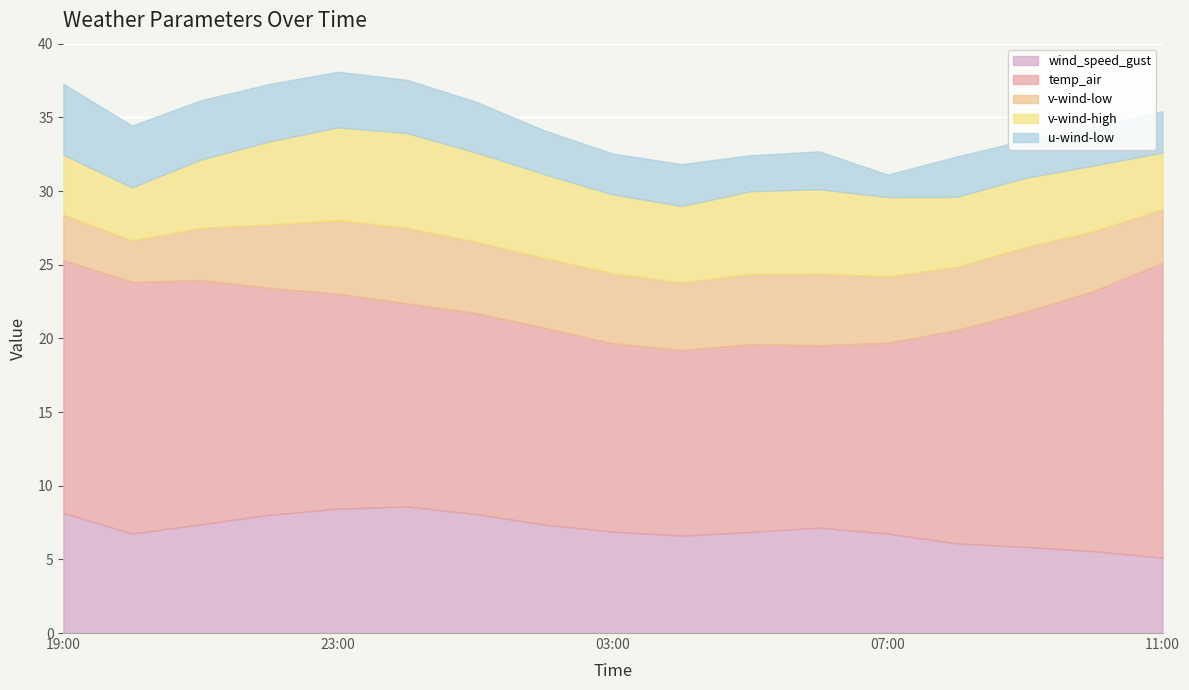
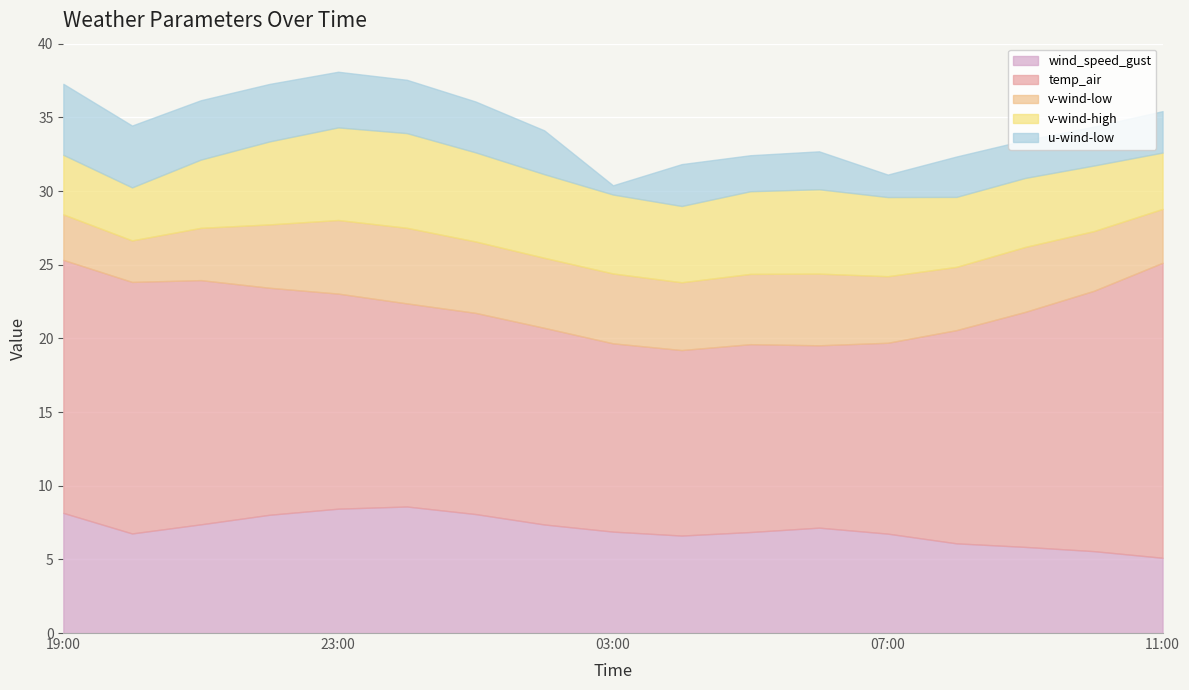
u-wind-low, 03:00: 2.8 -> 0.6
